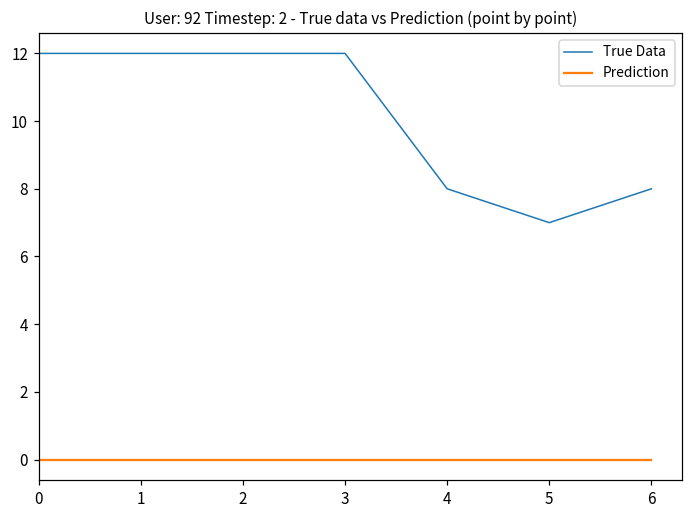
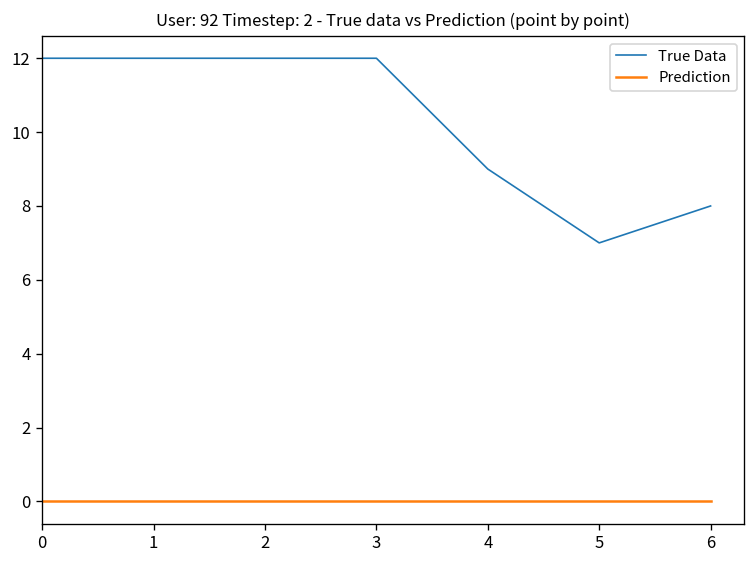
True Data, 4: 8 -> 9
